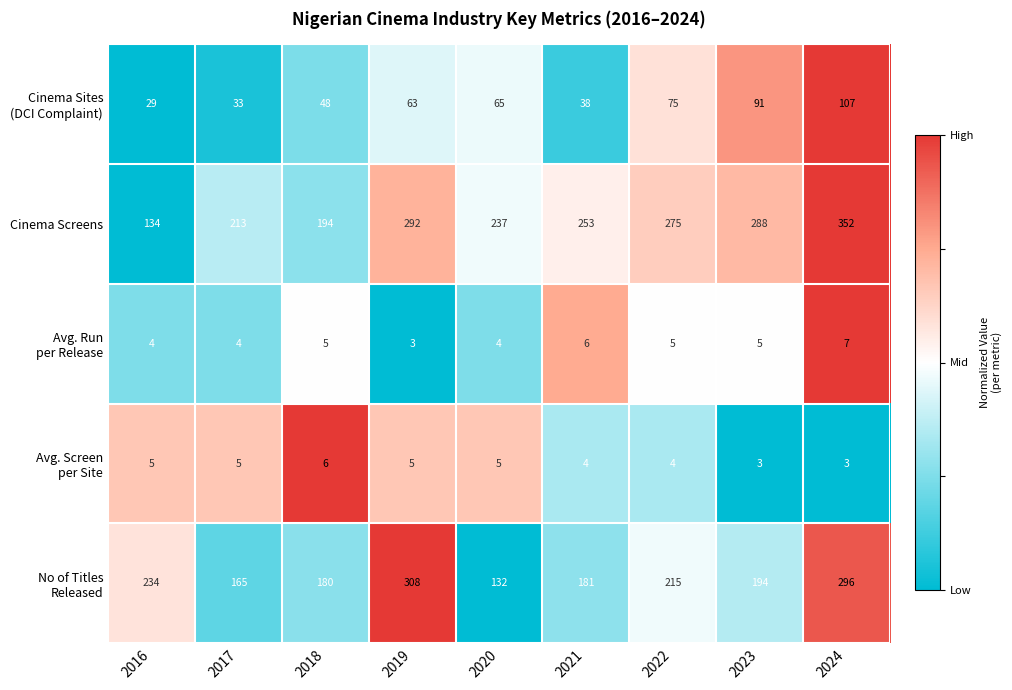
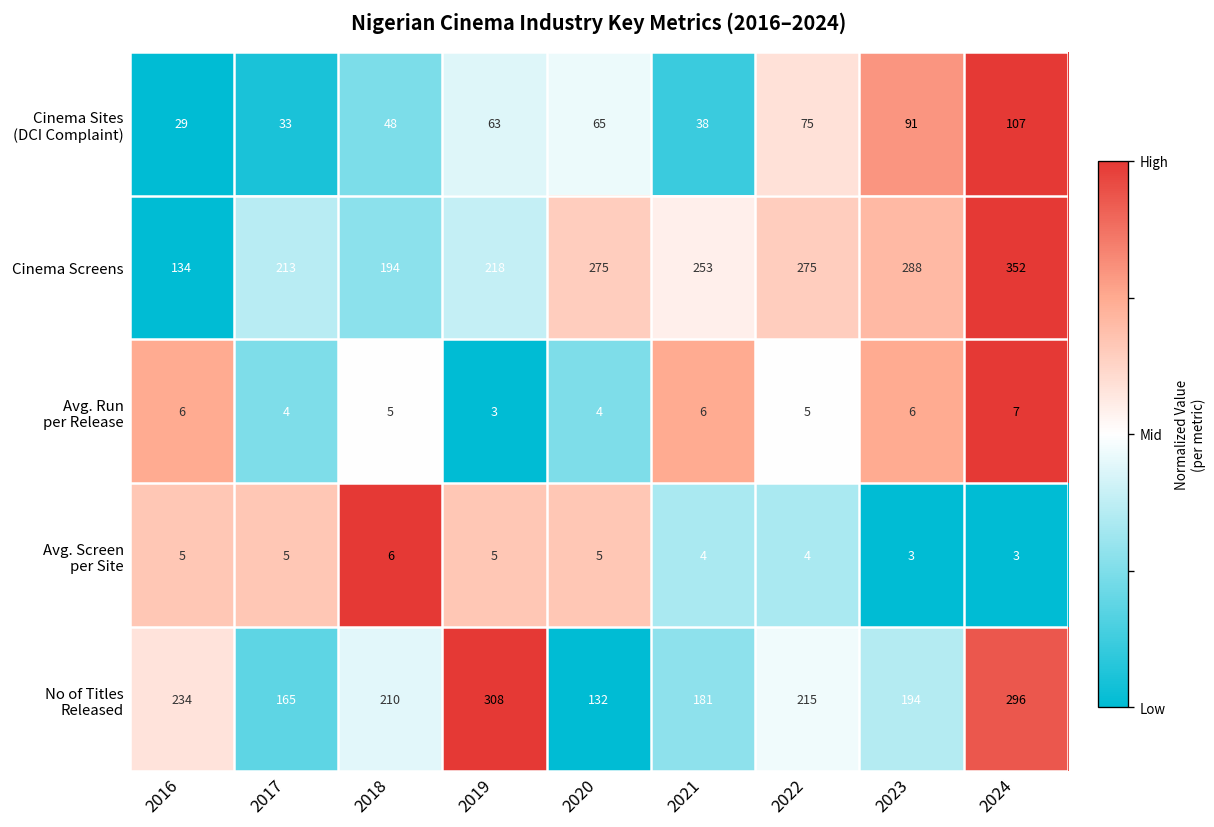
Cinema Screens, 2019: 292 -> 218
Cinema Screens, 2020: 237 -> 275
Avg. Run per Release, 2016: 4 -> 6
Avg. Run per Release, 2023: 5 -> 6
No of Titles Released, 2018: 180 -> 210
